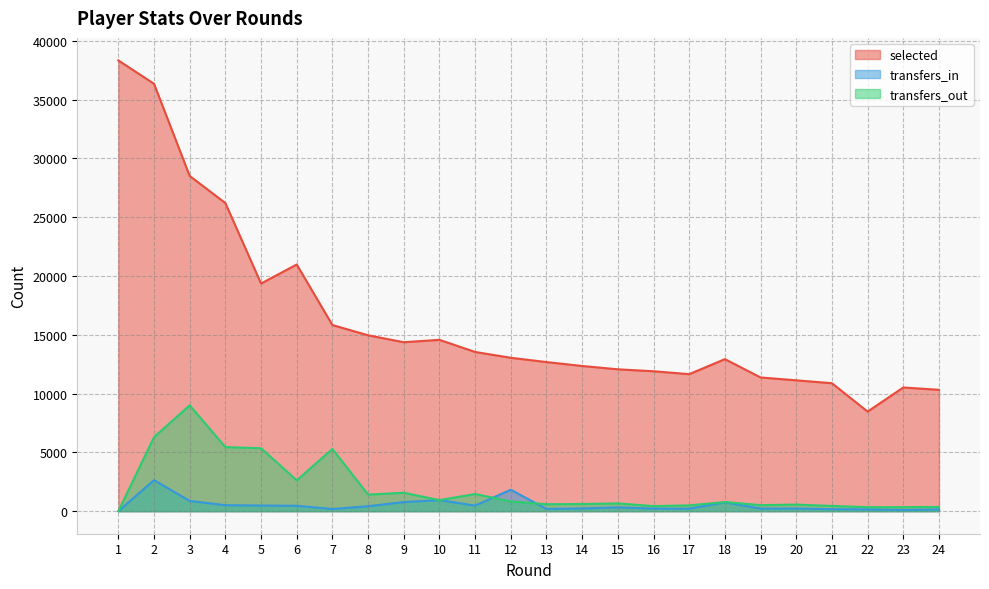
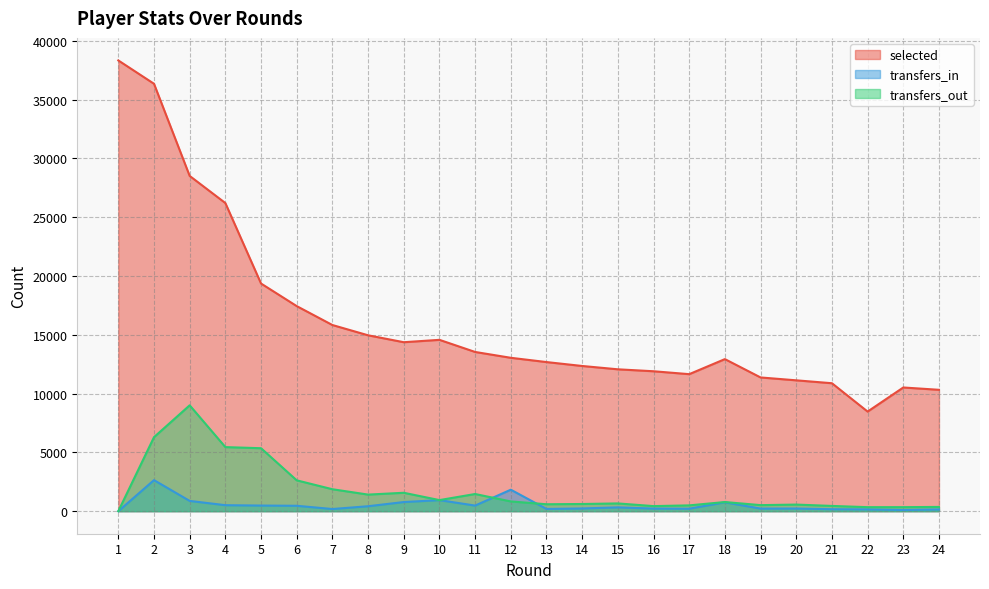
selected, 6: 21000 -> 17400
transfers_out, 7: 5300 -> 1900
